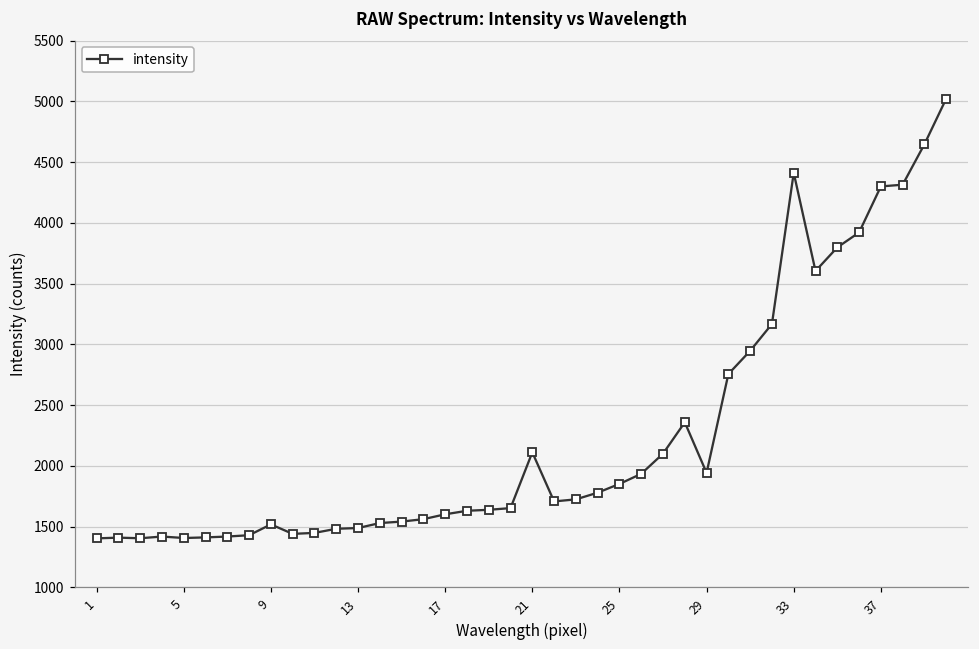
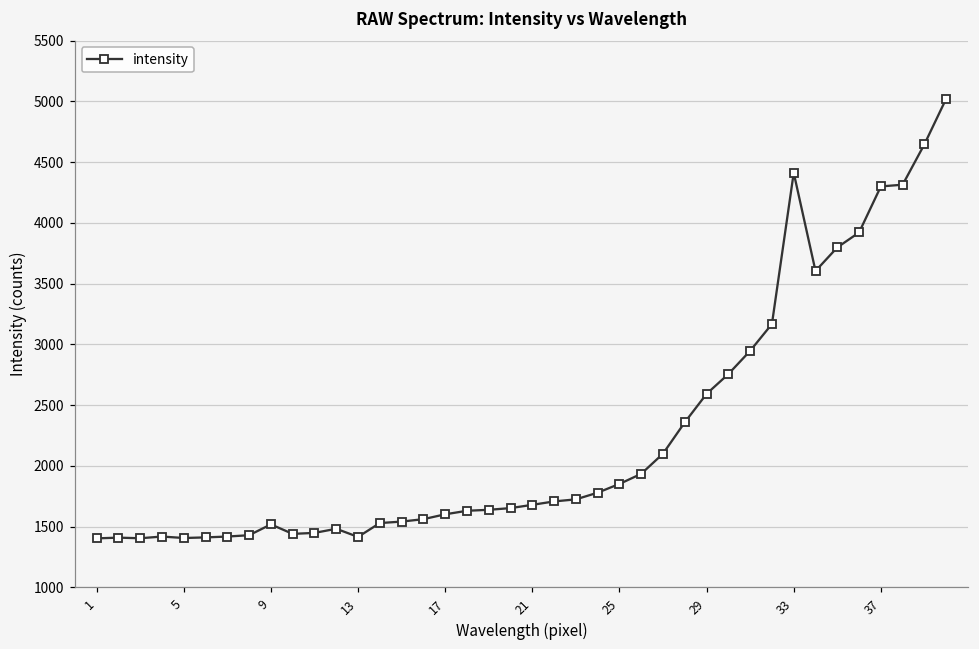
13: 1490 -> 1420
21: 2110 -> 1680
29: 1940 -> 2590
